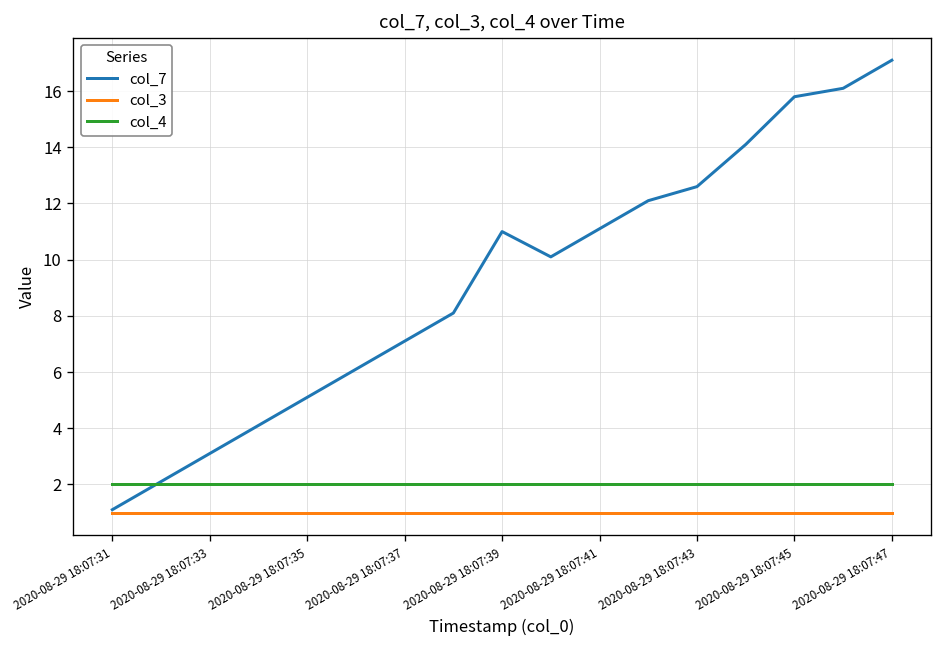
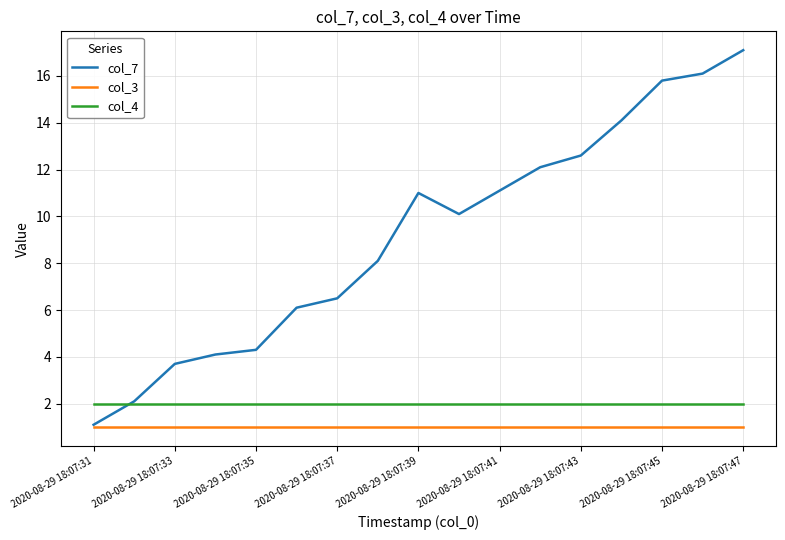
col_7, 2020-08-29 18:07:33: 3.1 -> 3.7
col_7, 2020-08-29 18:07:35: 5.1 -> 4.3
col_7, 2020-08-29 18:07:37: 7.1 -> 6.5
